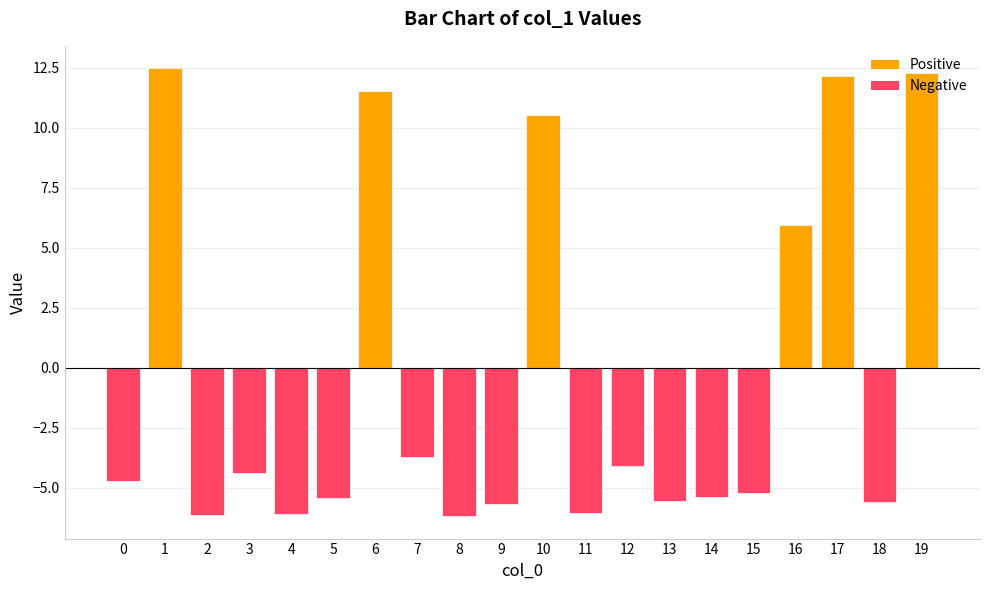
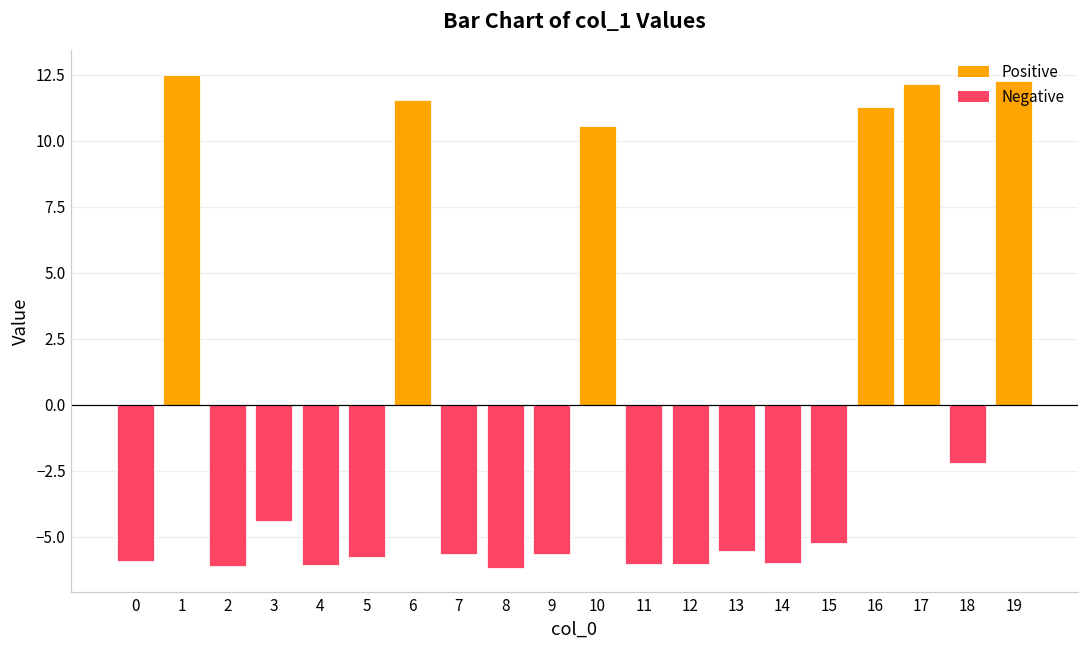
0: -4.7 -> -5.9
5: -5.4 -> -5.8
7: -3.7 -> -5.6
12: -4.1 -> -6.0
14: -5.4 -> -6.0
16: 6.0 -> 11.3
18: -5.6 -> -2.2
